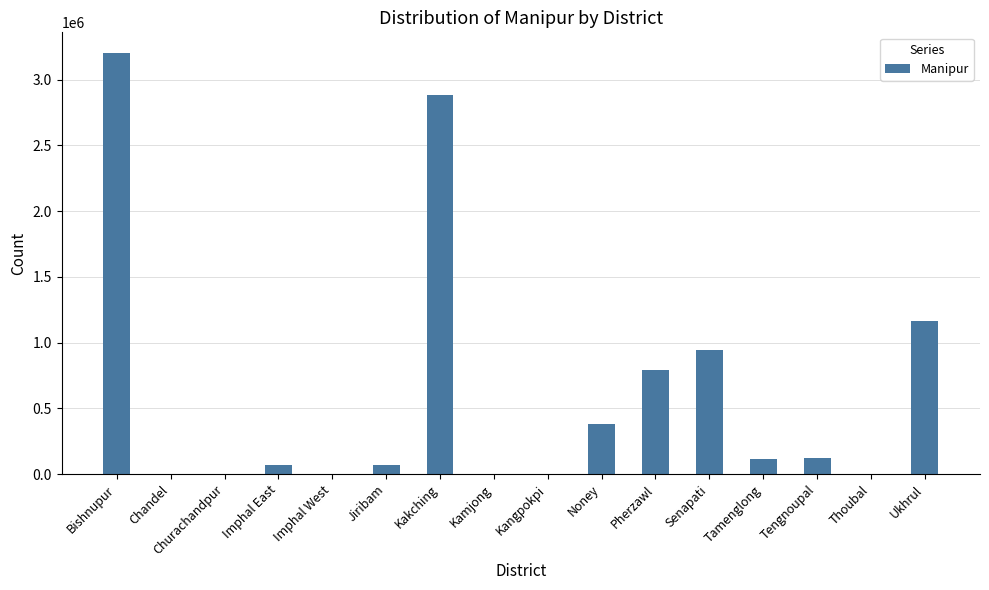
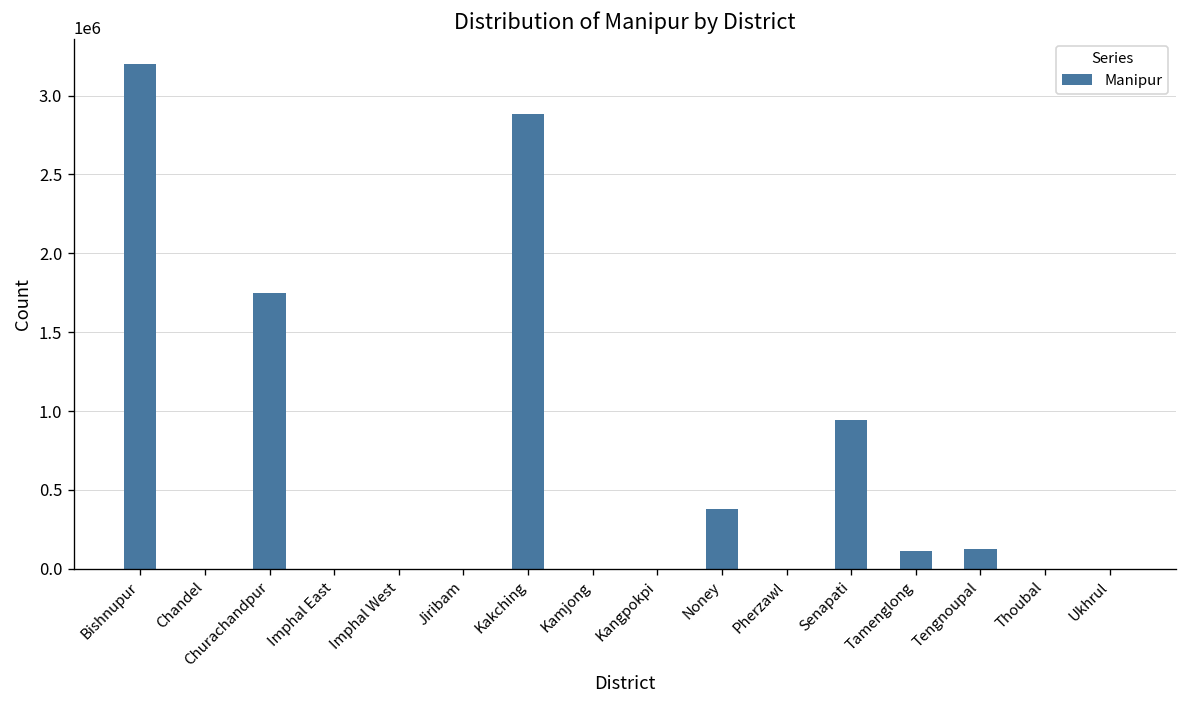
Churachandpur: 0 -> 1750000
Imphal East: 70000 -> 0
Jiribam: 70000 -> 0
Pherzawl: 790000 -> 0
Ukhrul: 1160000 -> 0
